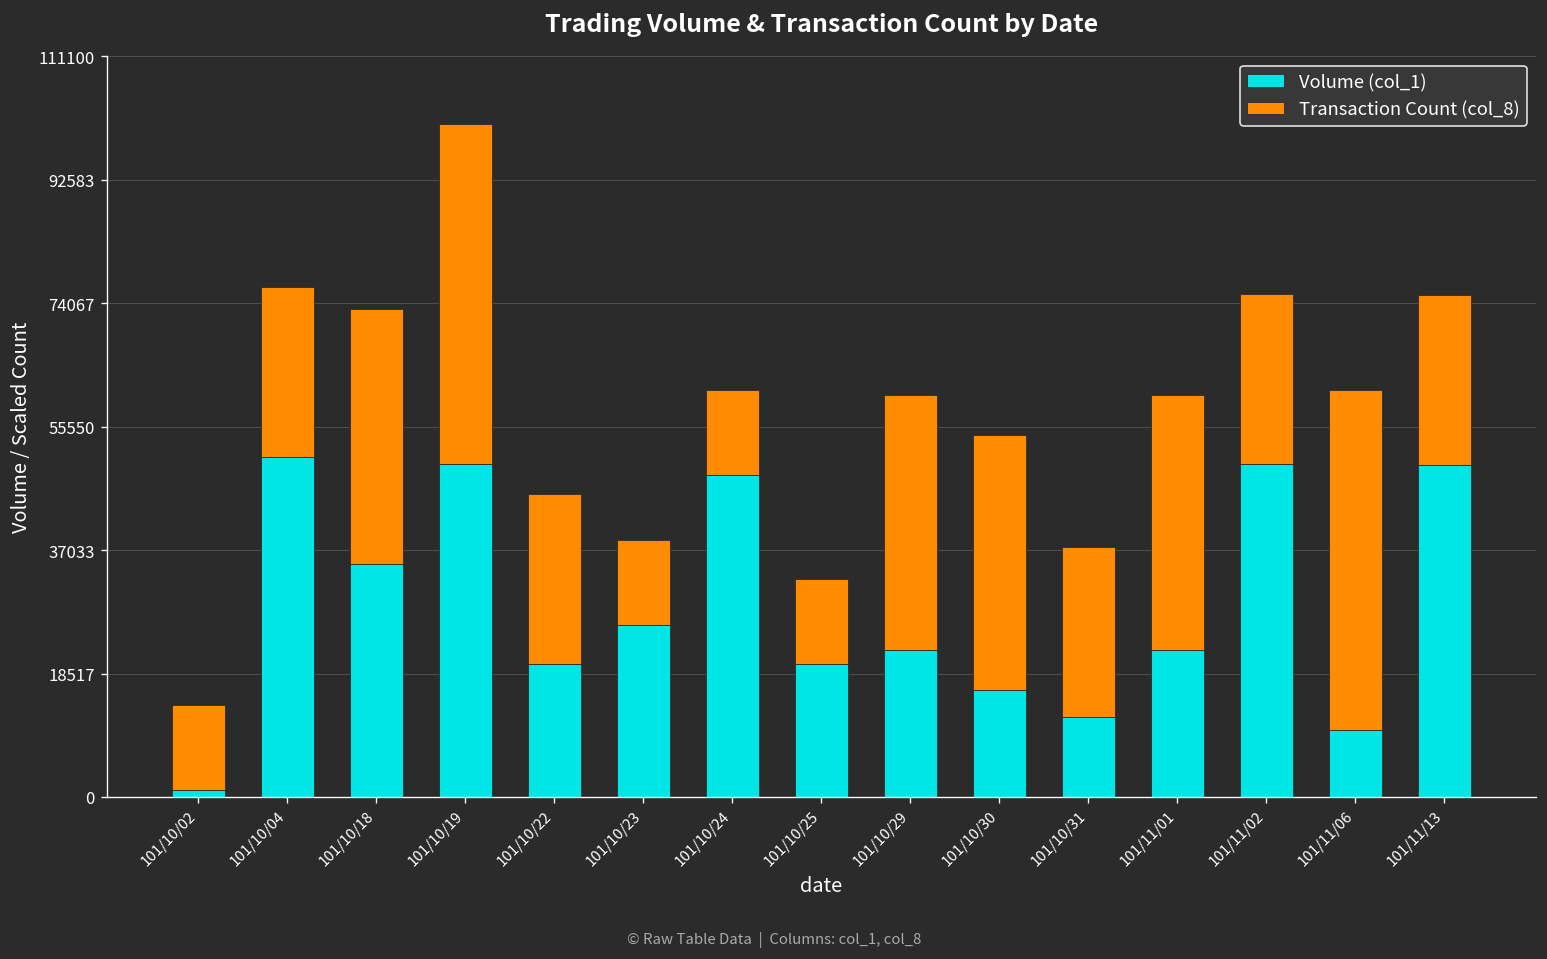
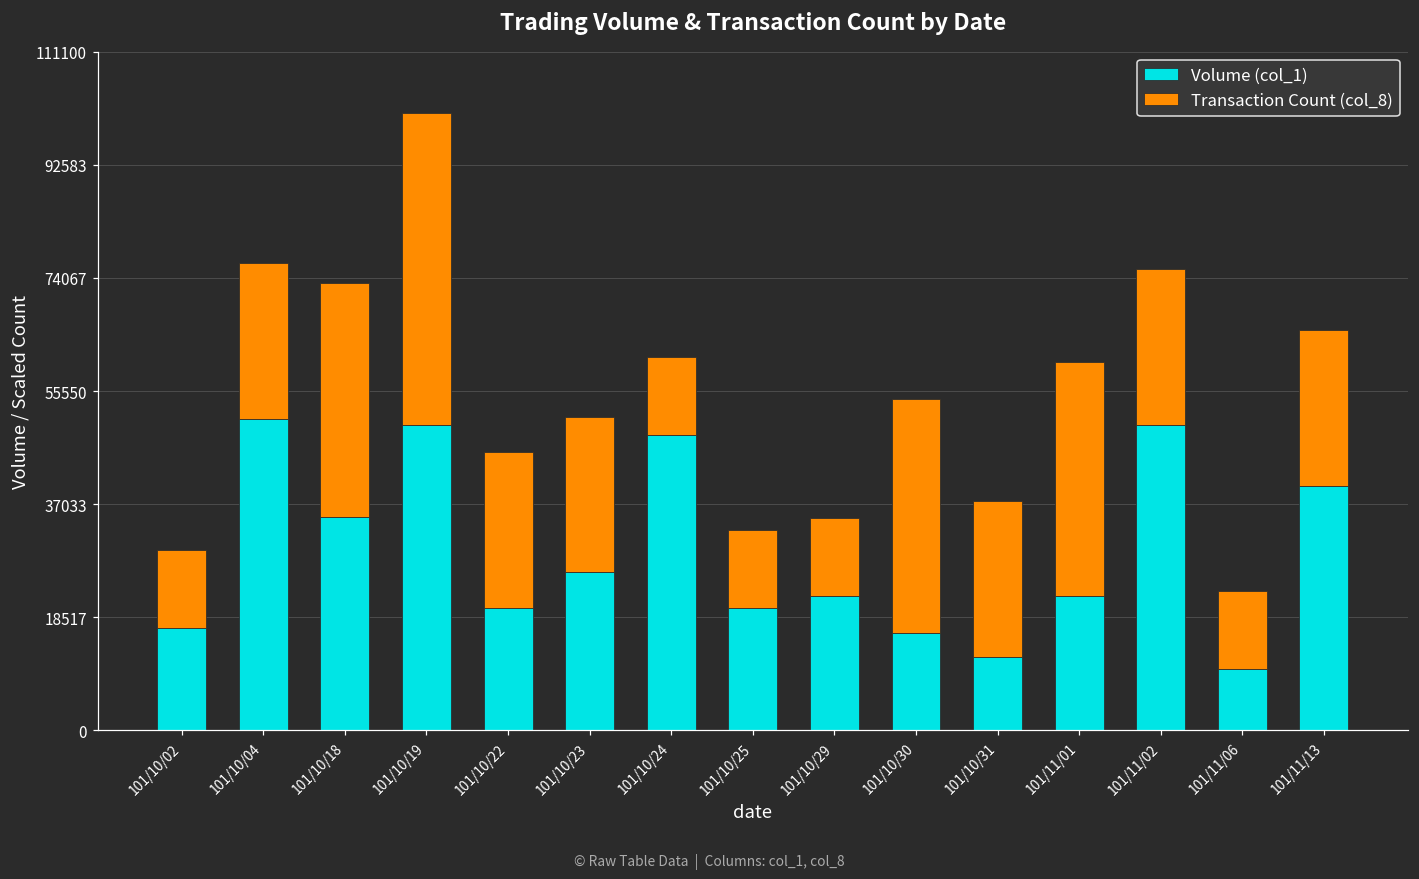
Volume (col_1), 101/10/02: 1000 -> 17000
Transaction Count (col_8), 101/10/23: 13000 -> 26000
Transaction Count (col_8), 101/10/29: 38000 -> 13000
Transaction Count (col_8), 101/11/06: 51000 -> 13000
Volume (col_1), 101/11/13: 50000 -> 40000
